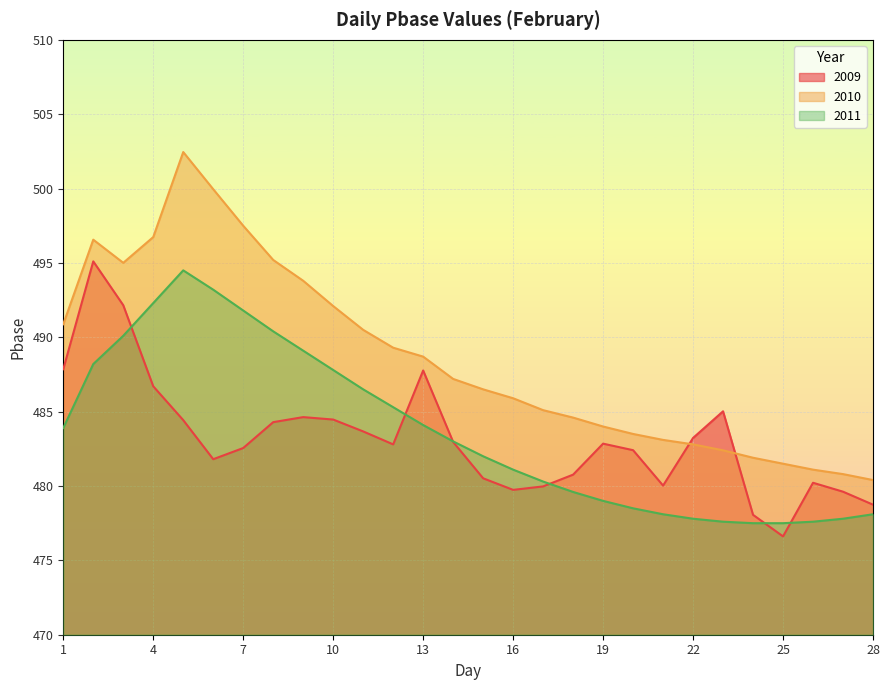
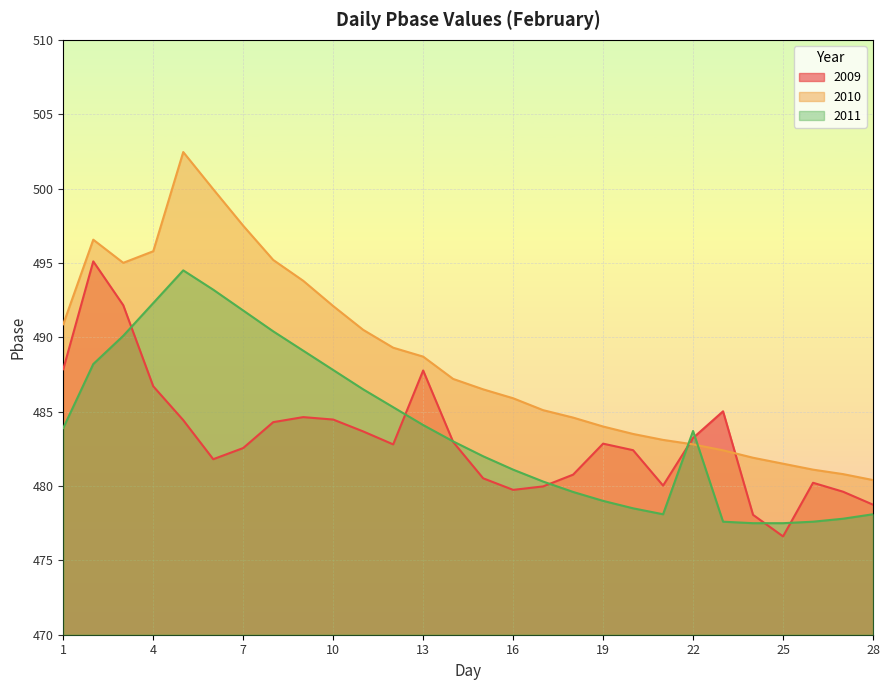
2010, 4: 496.7 -> 495.8
2011, 22: 477.8 -> 483.7
